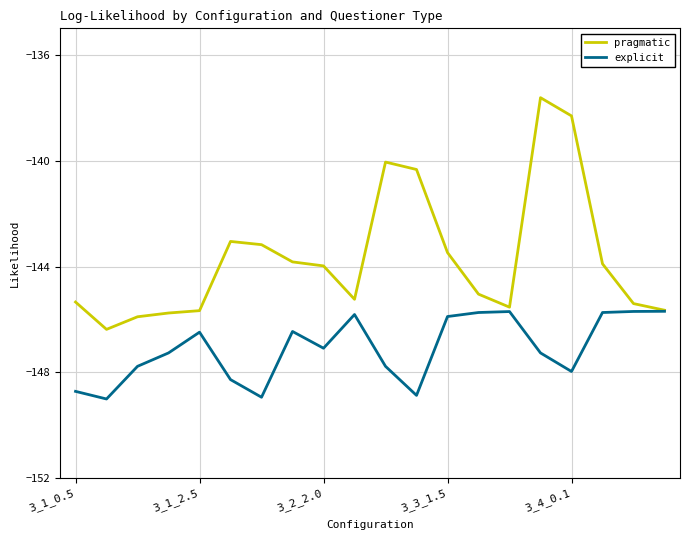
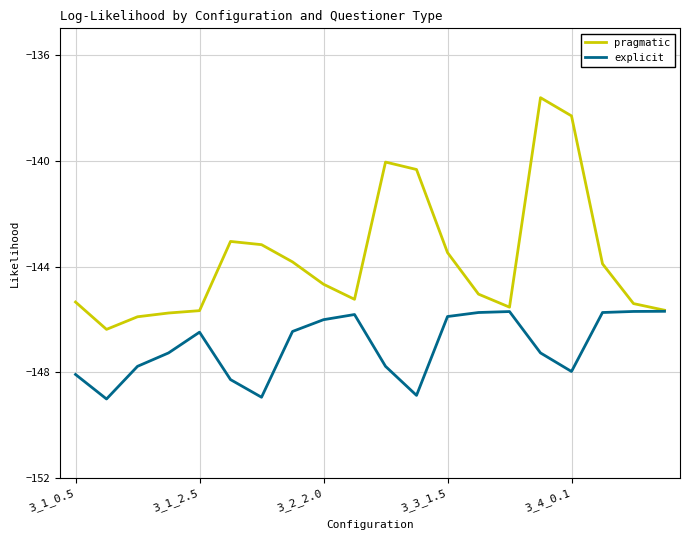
explicit, 3_1_0.5: -148.7 -> -148.1
pragmatic, 3_2_2.0: -144.0 -> -144.7
explicit, 3_2_2.0: -147.1 -> -146.0
